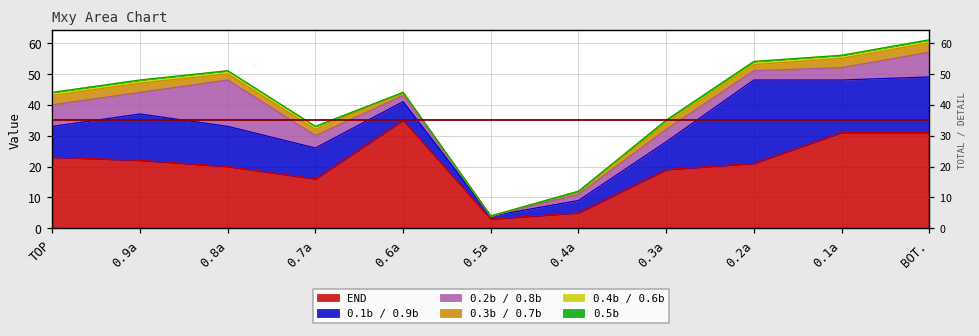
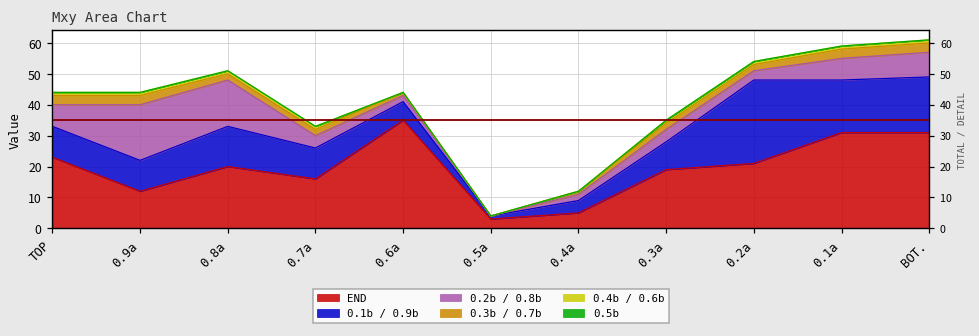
END, 0.9a: 22 -> 12
0.1b / 0.9b, 0.9a: 15 -> 10
0.2b / 0.8b, 0.9a: 7 -> 18
0.2b / 0.8b, 0.1a: 4 -> 7
